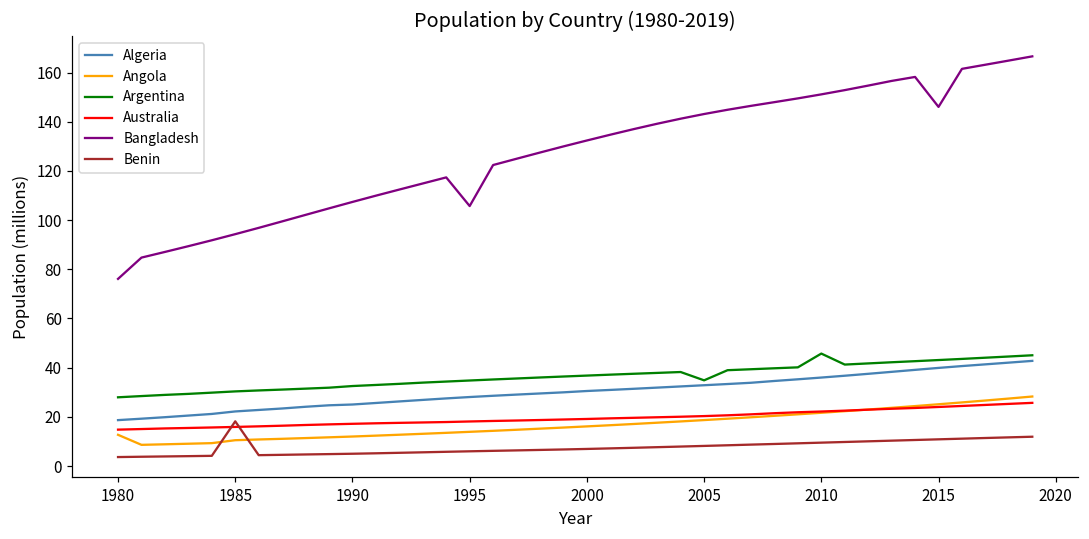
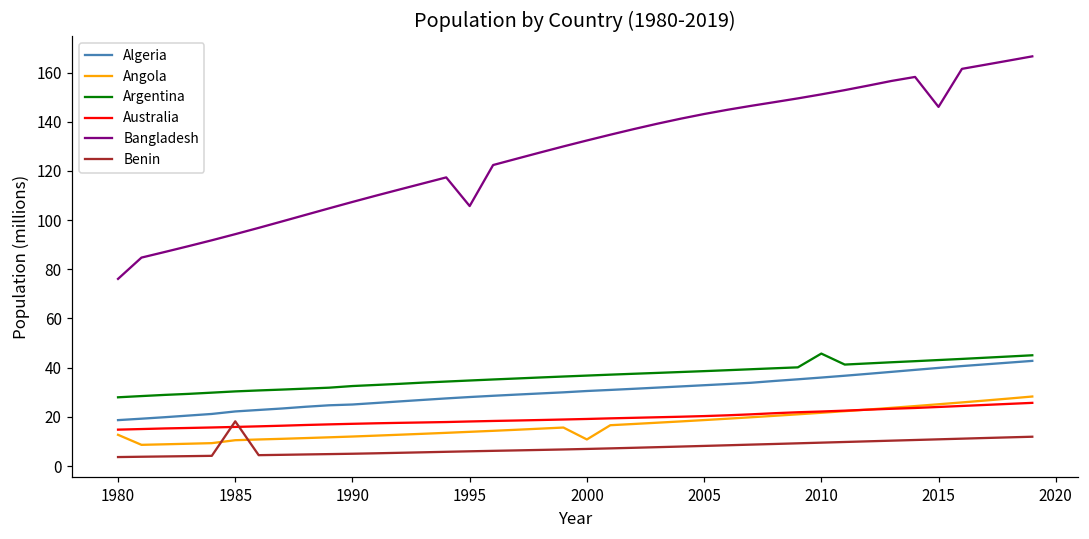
Angola, 2000: 16 -> 11
Argentina, 2005: 35 -> 39
